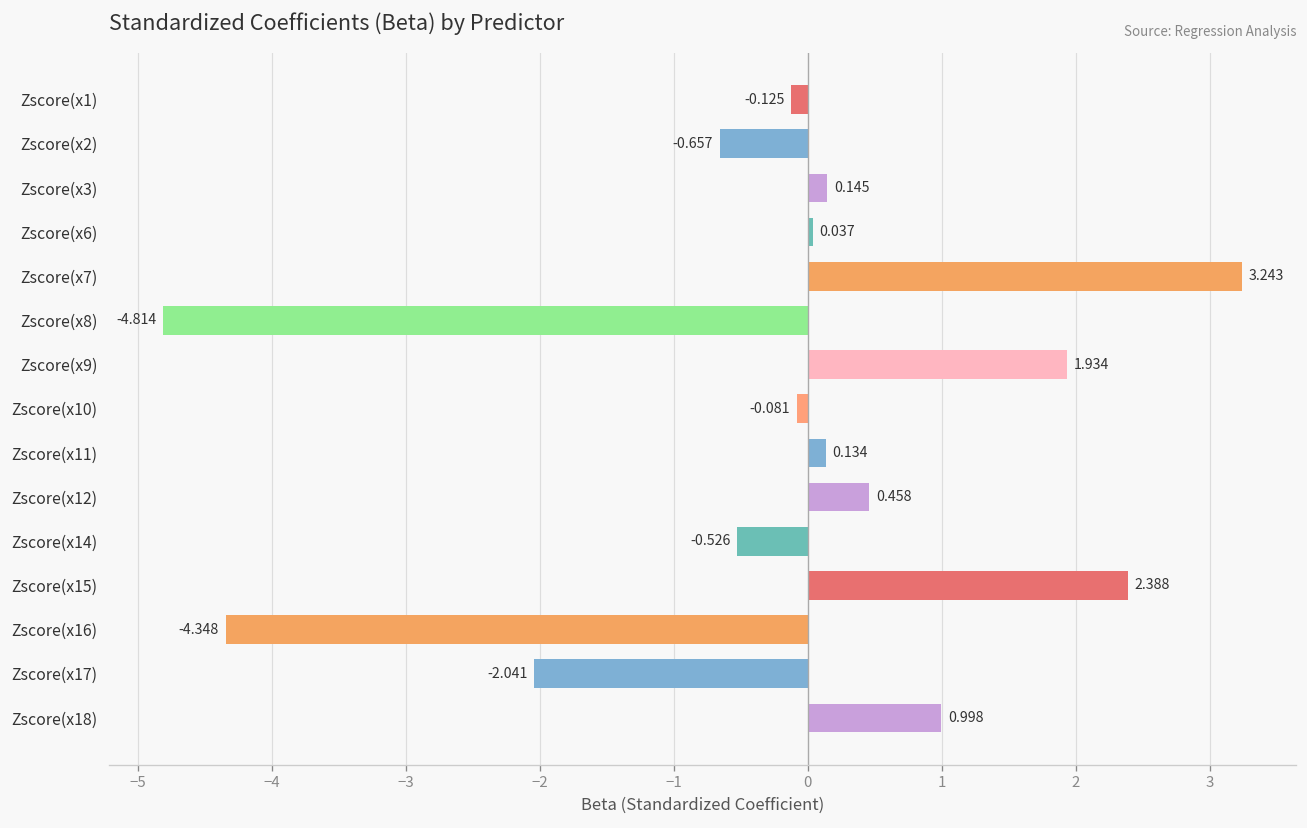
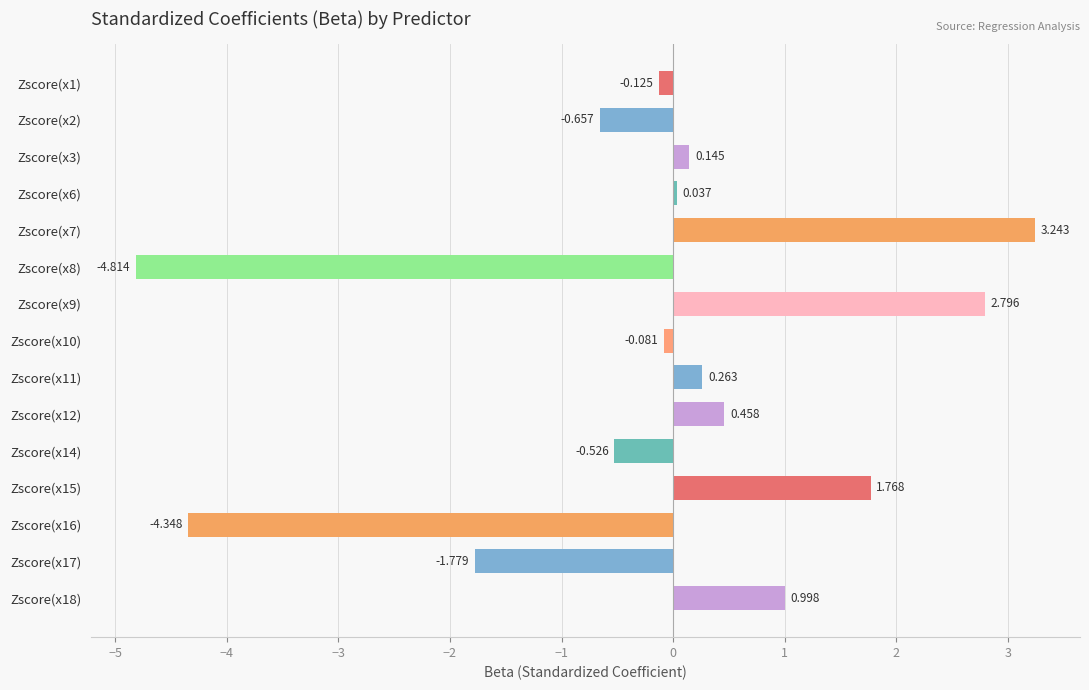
Zscore(x9): 1.934 -> 2.796
Zscore(x11): 0.134 -> 0.263
Zscore(x15): 2.388 -> 1.768
Zscore(x17): -2.041 -> -1.779
